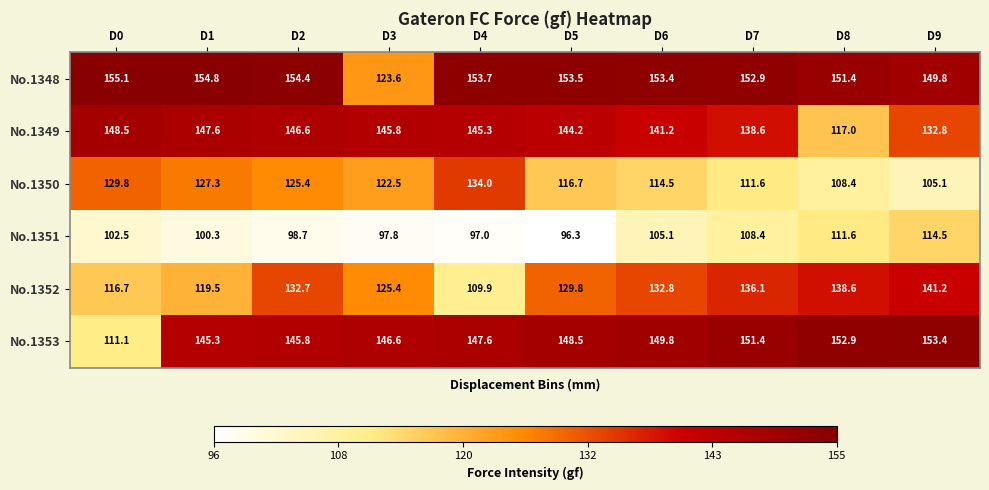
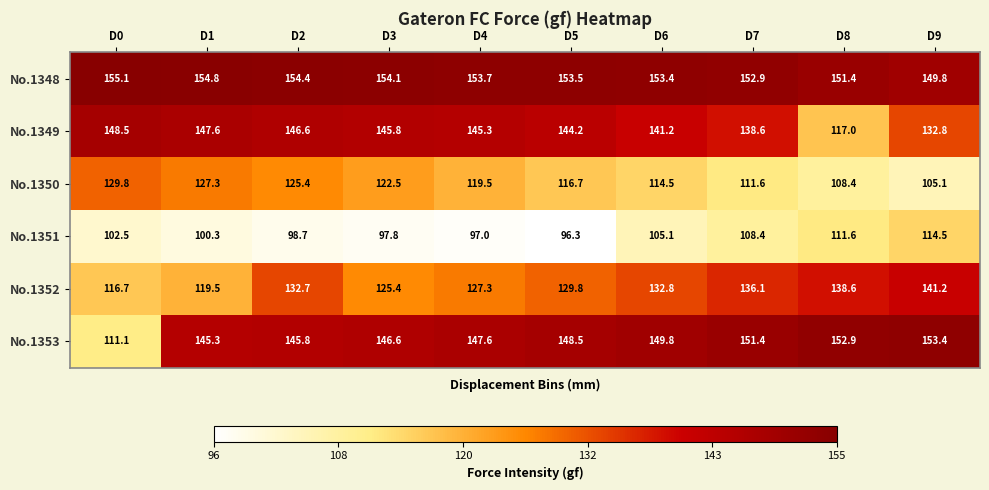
No.1348, D3: 123.6 -> 154.1
No.1350, D4: 134.0 -> 119.5
No.1352, D4: 109.9 -> 127.3
